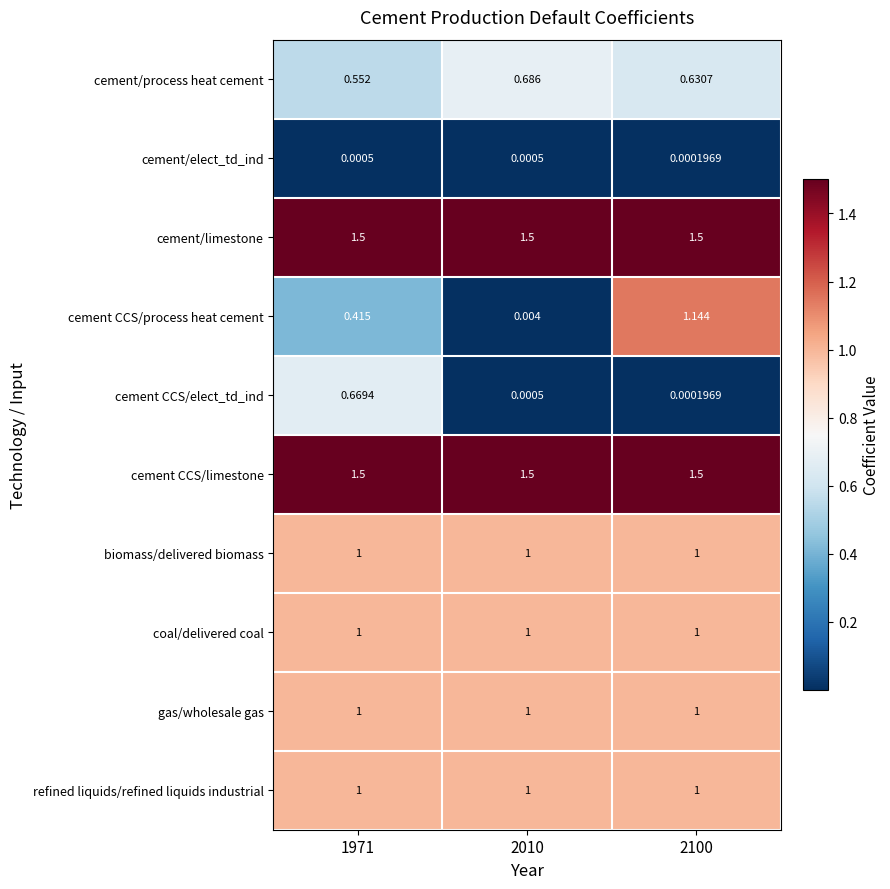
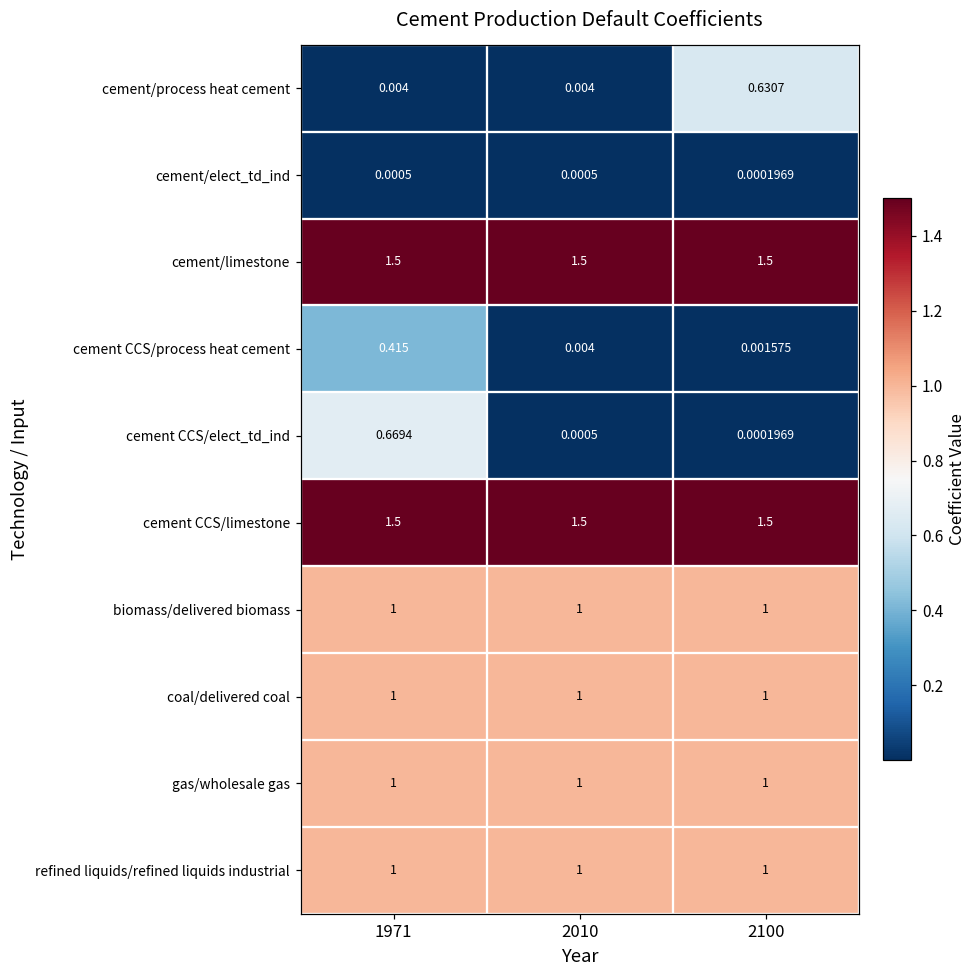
cement/process heat cement, 1971: 0.552 -> 0.004
cement/process heat cement, 2010: 0.686 -> 0.004
cement CCS/process heat cement, 2100: 1.144 -> 0.001575
